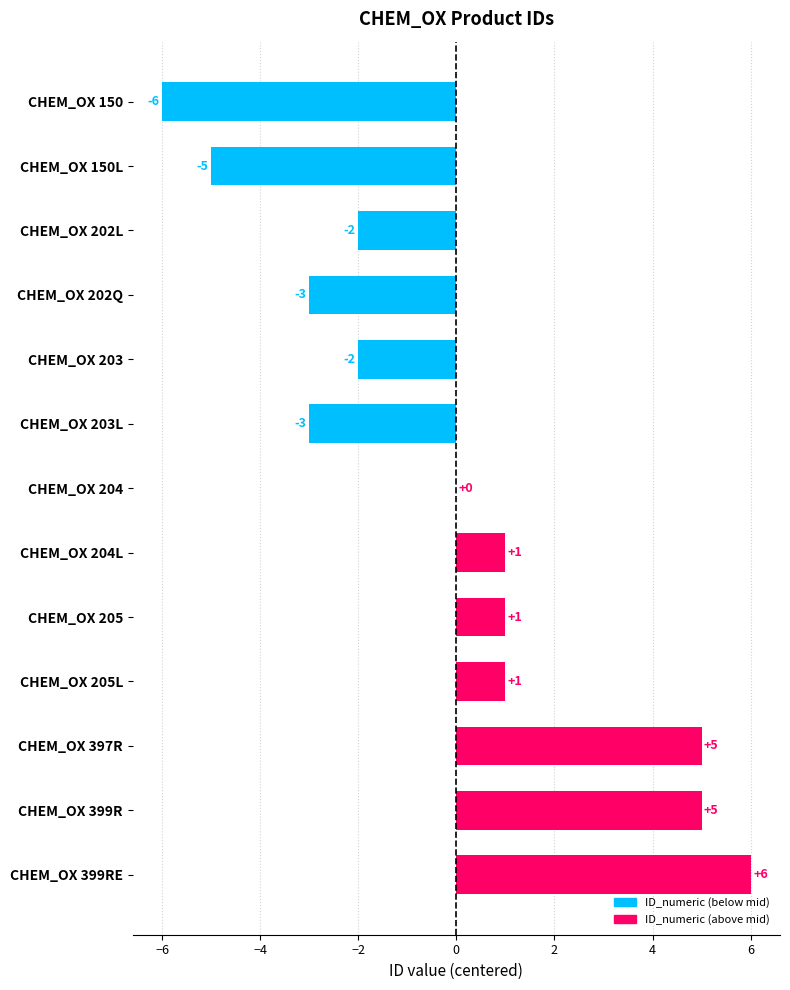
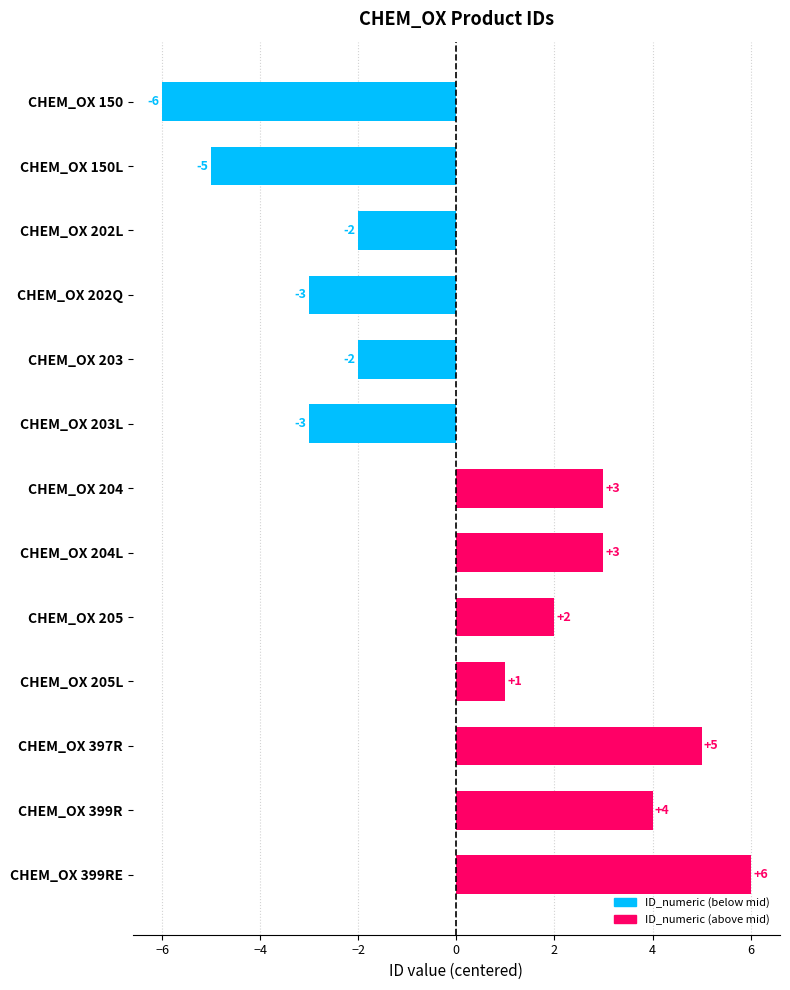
CHEM_OX 204: +0 -> +3
CHEM_OX 204L: +1 -> +3
CHEM_OX 205: +1 -> +2
CHEM_OX 399R: +5 -> +4
